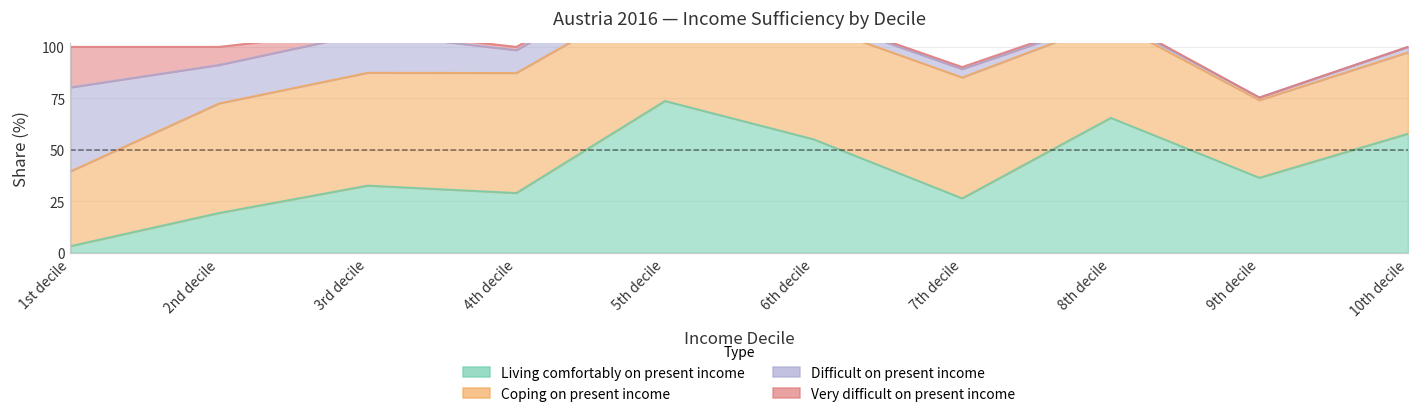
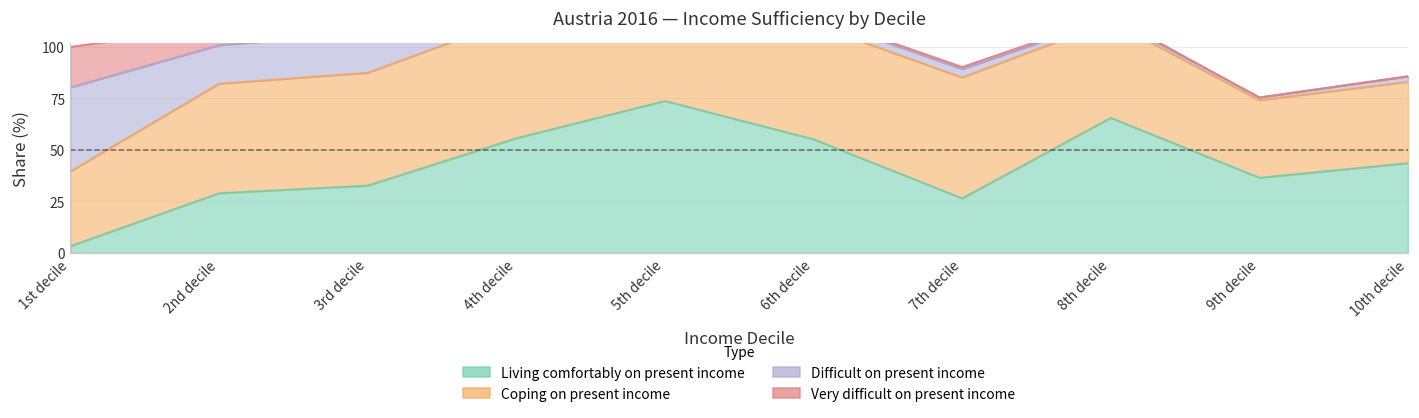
Living comfortably on present income, 2nd decile: 19 -> 29
Living comfortably on present income, 4th decile: 29 -> 56
Living comfortably on present income, 10th decile: 58 -> 44
